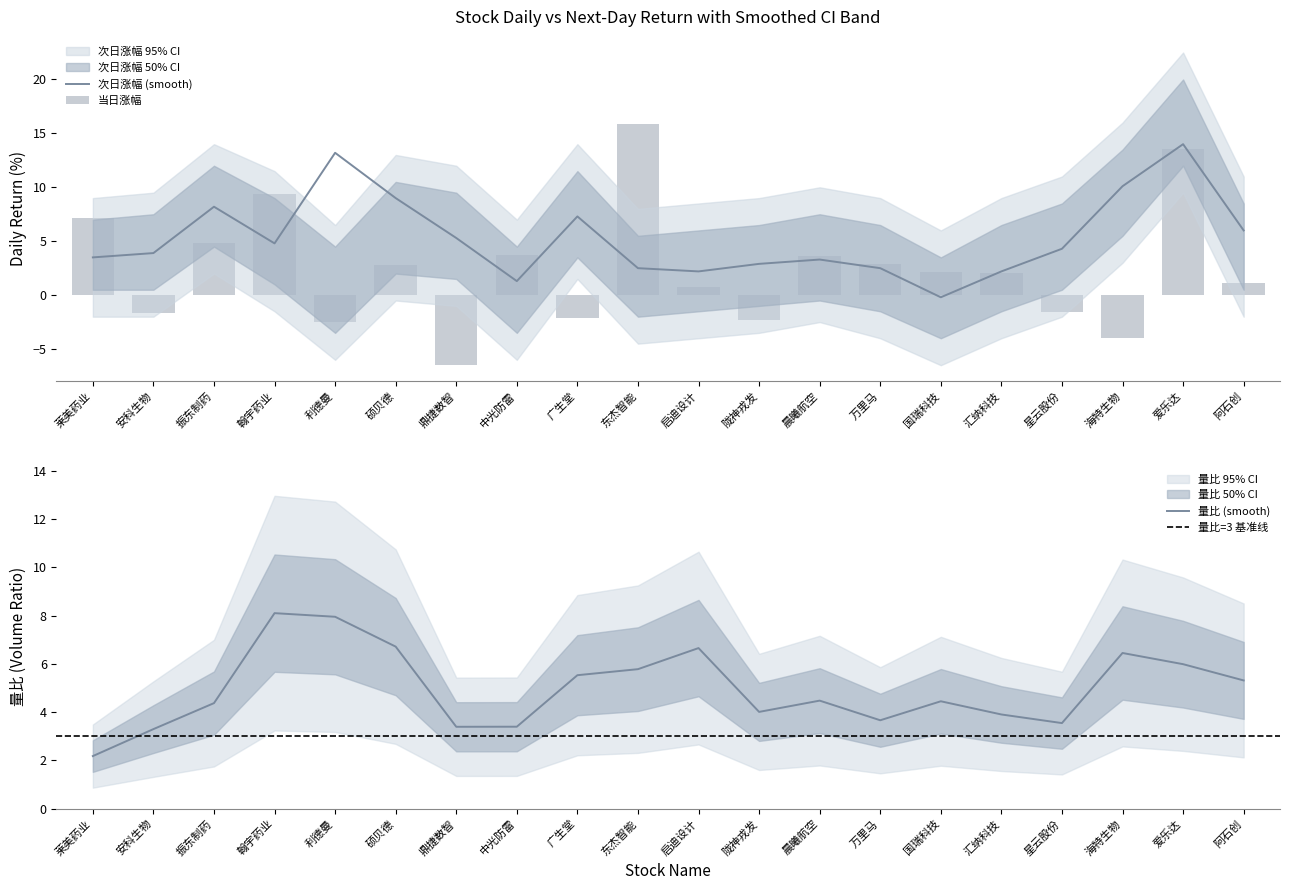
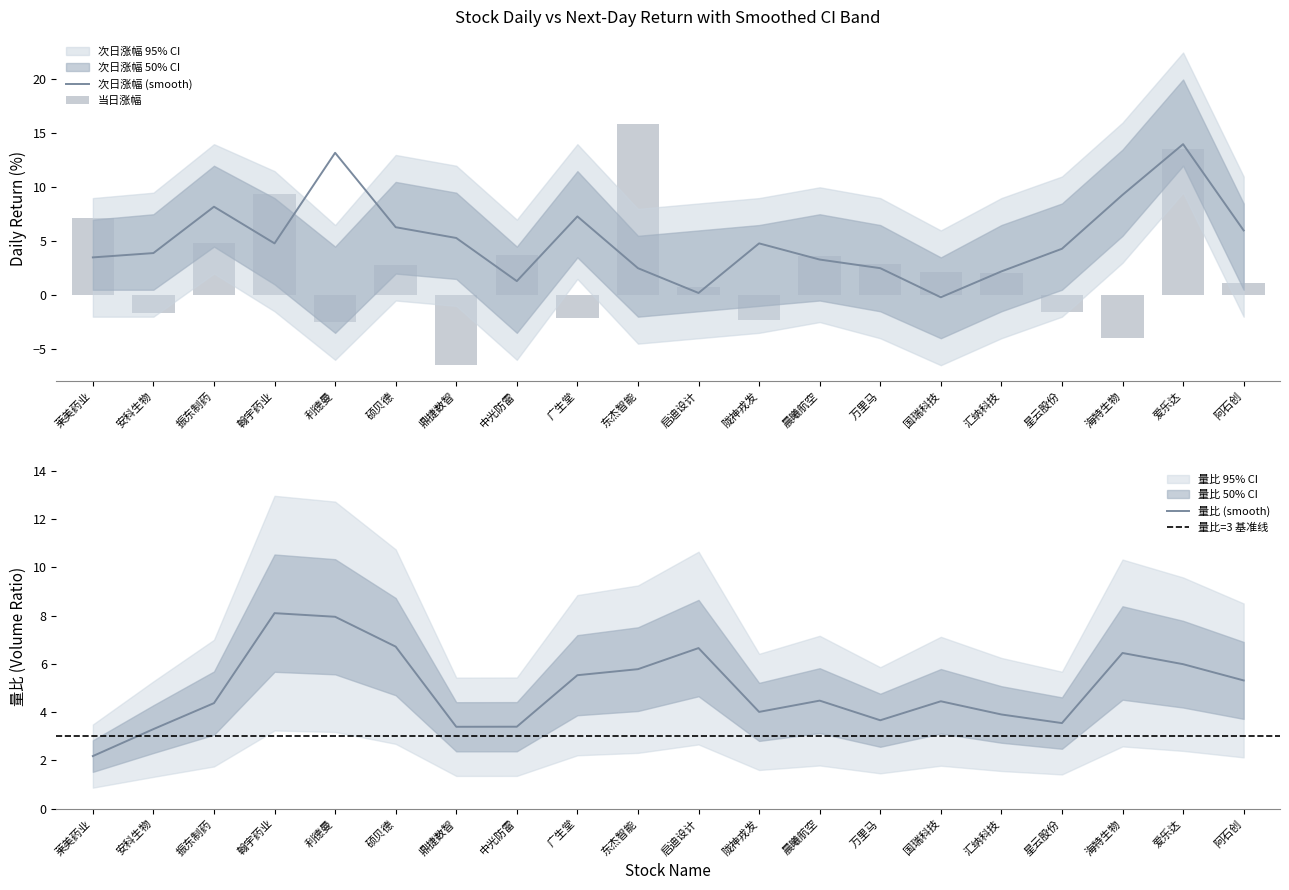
Stock Daily vs Next-Day Return with Smoothed CI Band, 次日涨幅 (smooth), 硕贝德: 9.0 -> 6.3
Stock Daily vs Next-Day Return with Smoothed CI Band, 次日涨幅 (smooth), 启迪设计: 2.2 -> 0.2
Stock Daily vs Next-Day Return with Smoothed CI Band, 次日涨幅 (smooth), 陇神戎发: 2.9 -> 4.8
Stock Daily vs Next-Day Return with Smoothed CI Band, 次日涨幅 (smooth), 海特生物: 10.1 -> 9.3
